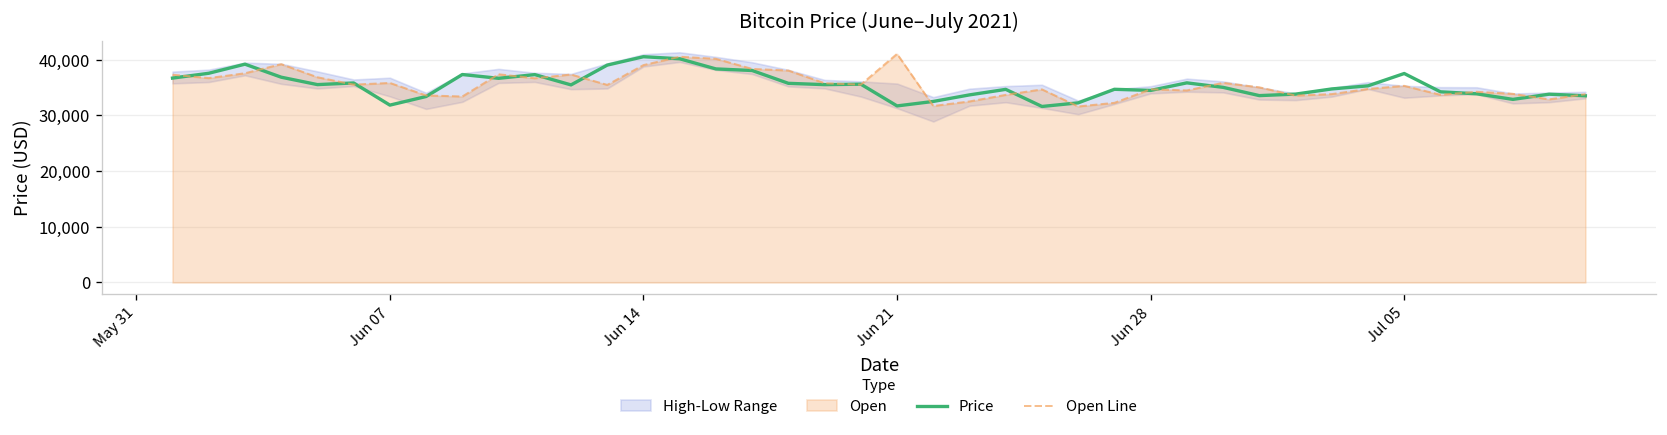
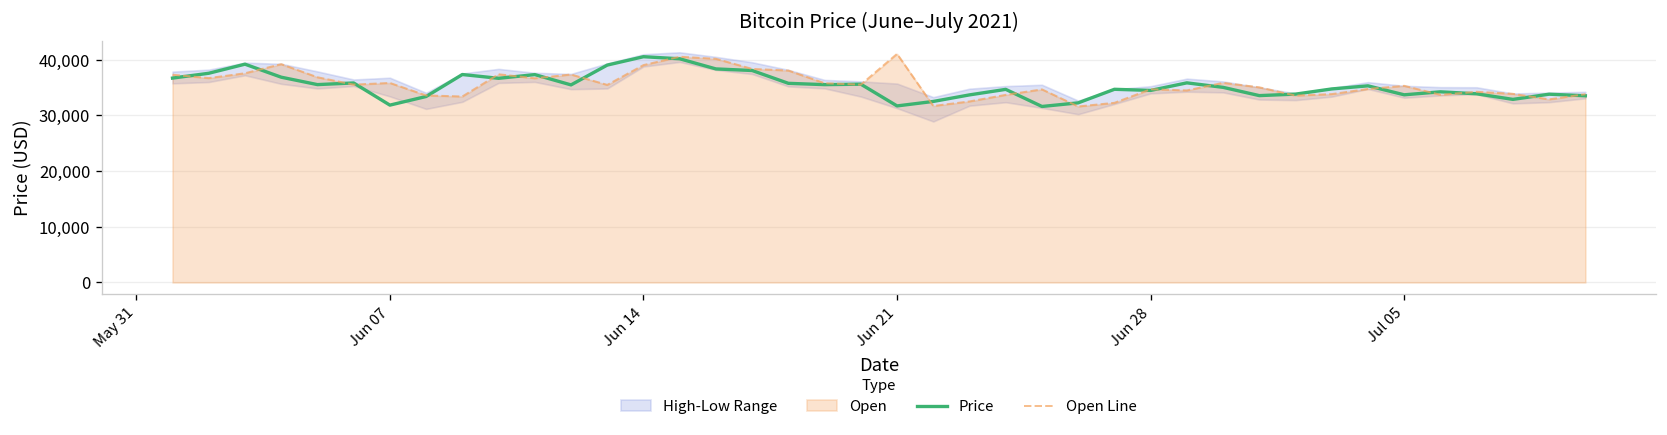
Price, Jul 05: 38,000 -> 34,000
